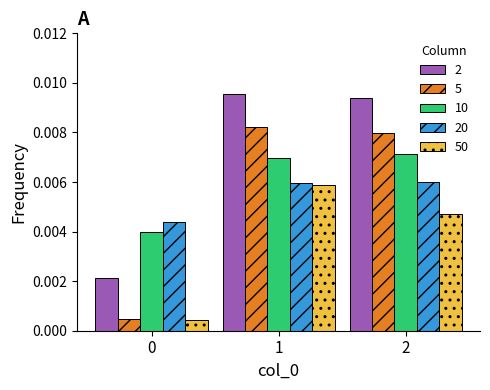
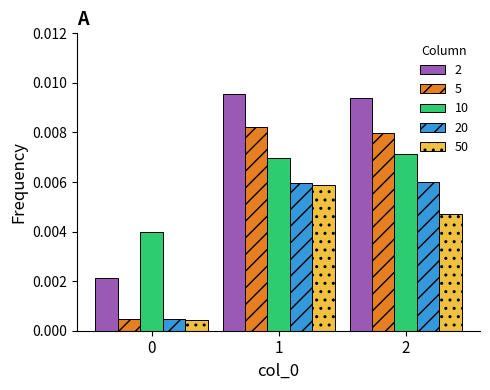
20, 0: 0.0044 -> 0.0005
